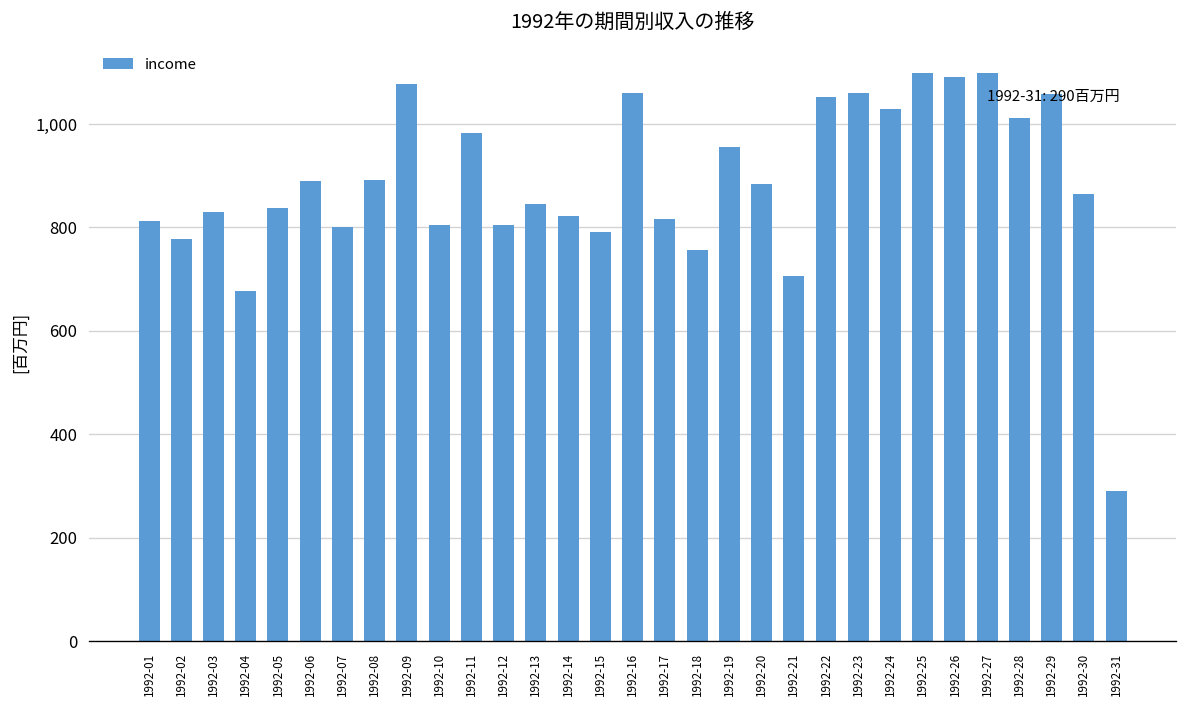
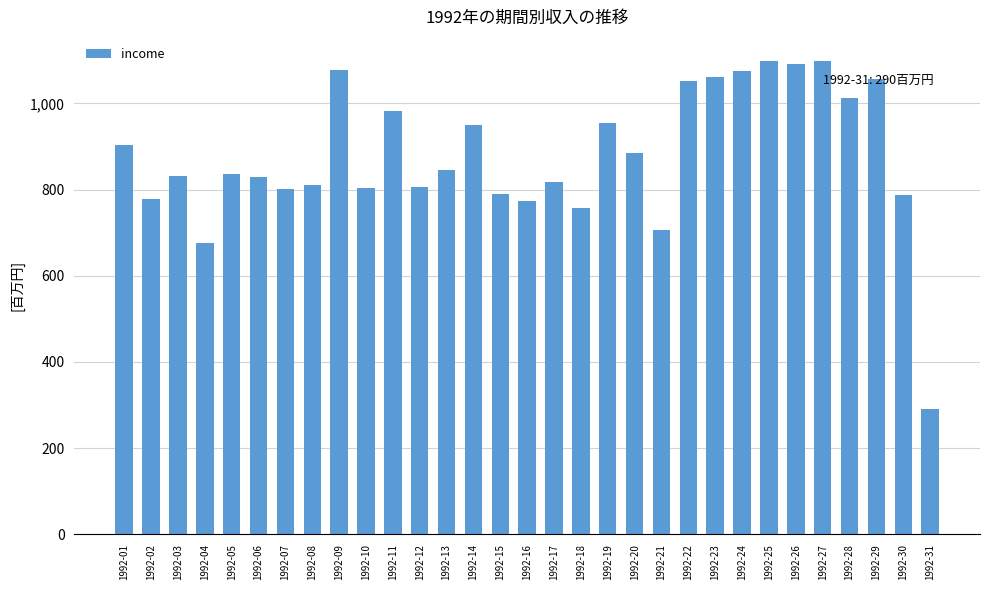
1992-01: 810 -> 900
1992-06: 890 -> 830
1992-08: 890 -> 810
1992-14: 820 -> 950
1992-16: 1,060 -> 770
1992-24: 1,030 -> 1,070
1992-30: 860 -> 790
